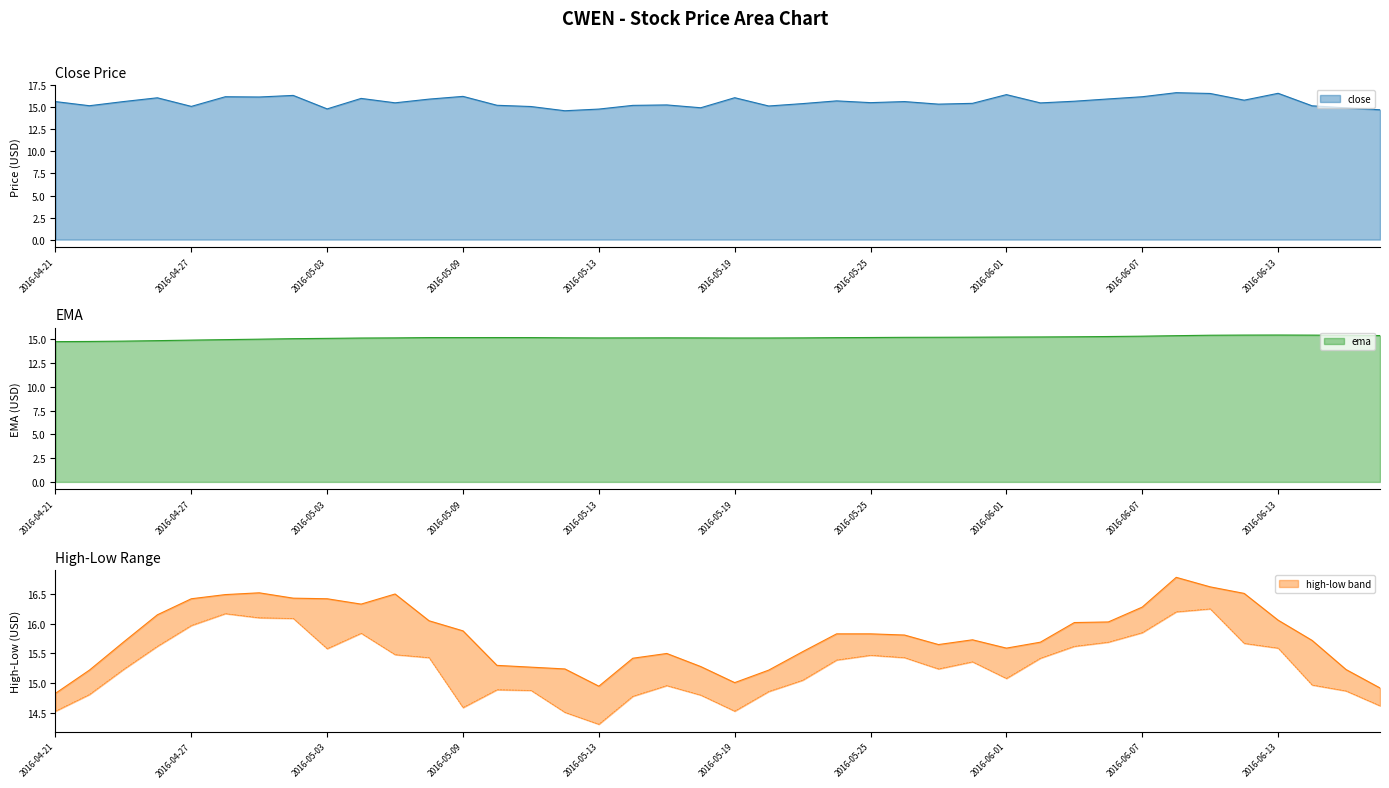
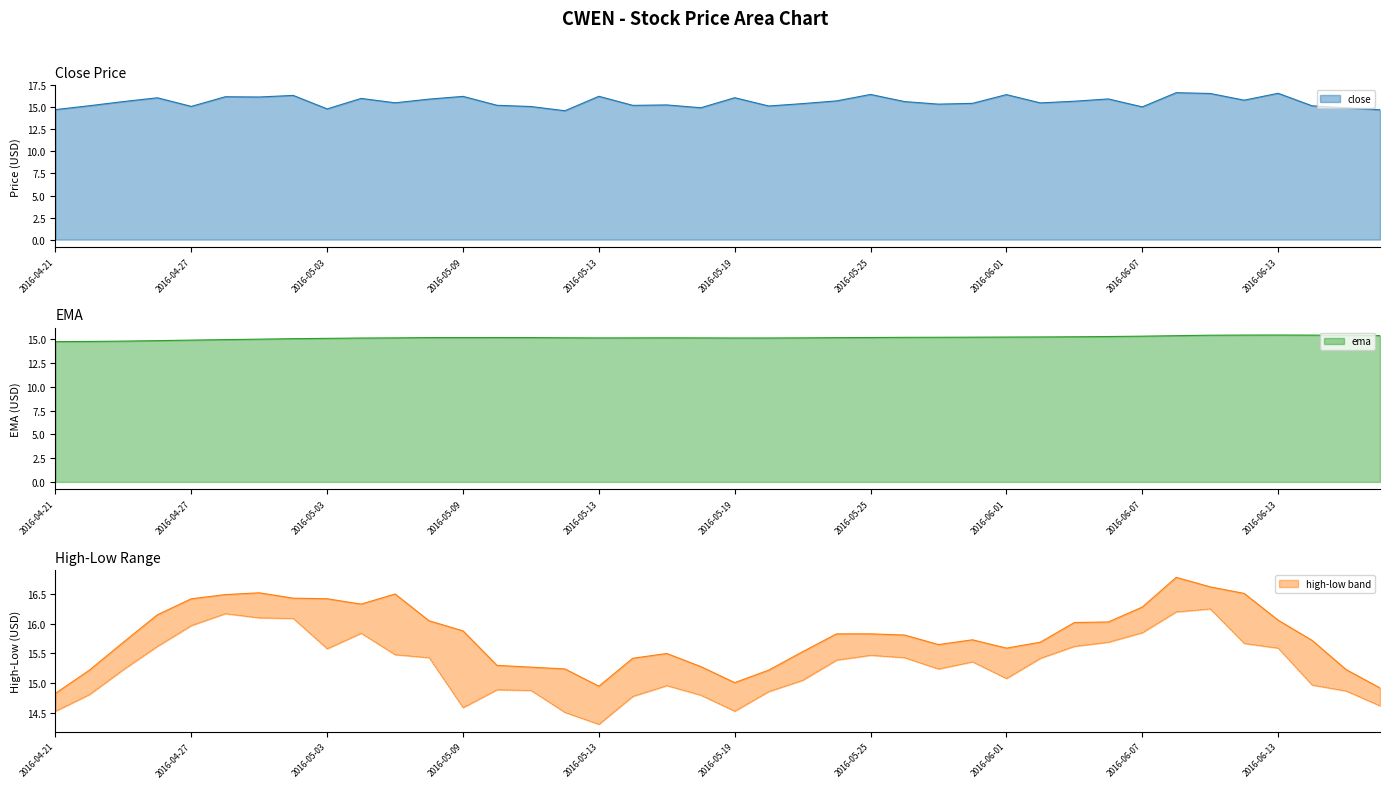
Close Price, 2016-04-21: 16 -> 15
Close Price, 2016-05-13: 15 -> 16
Close Price, 2016-05-25: 15.5 -> 16.5
Close Price, 2016-06-07: 16 -> 15
